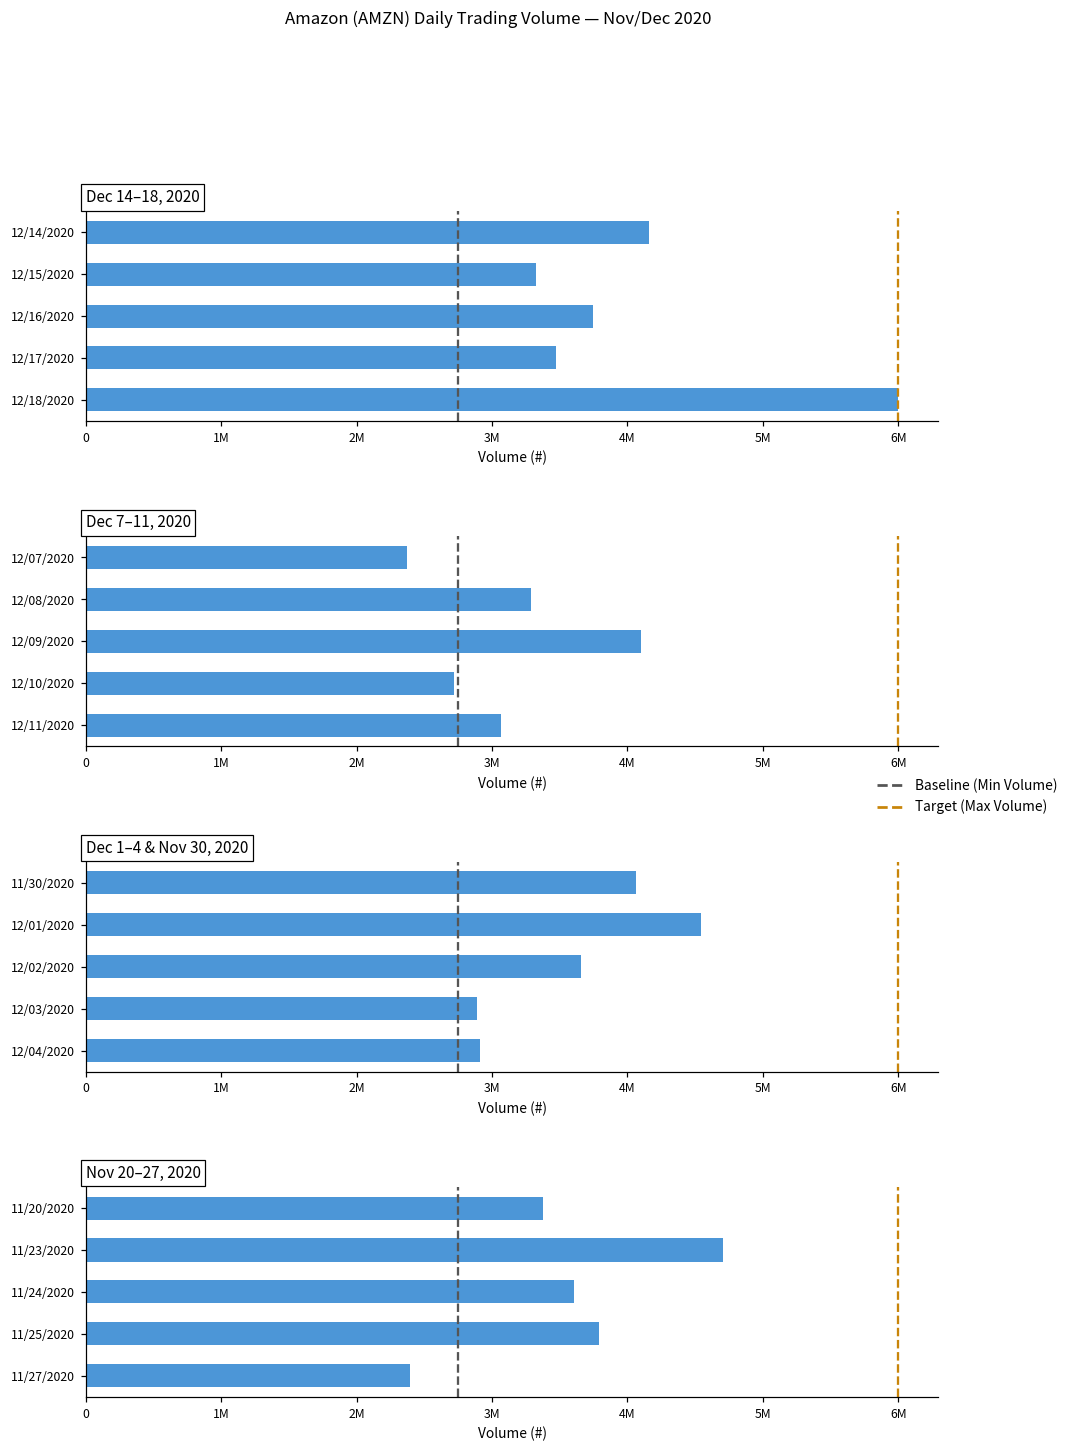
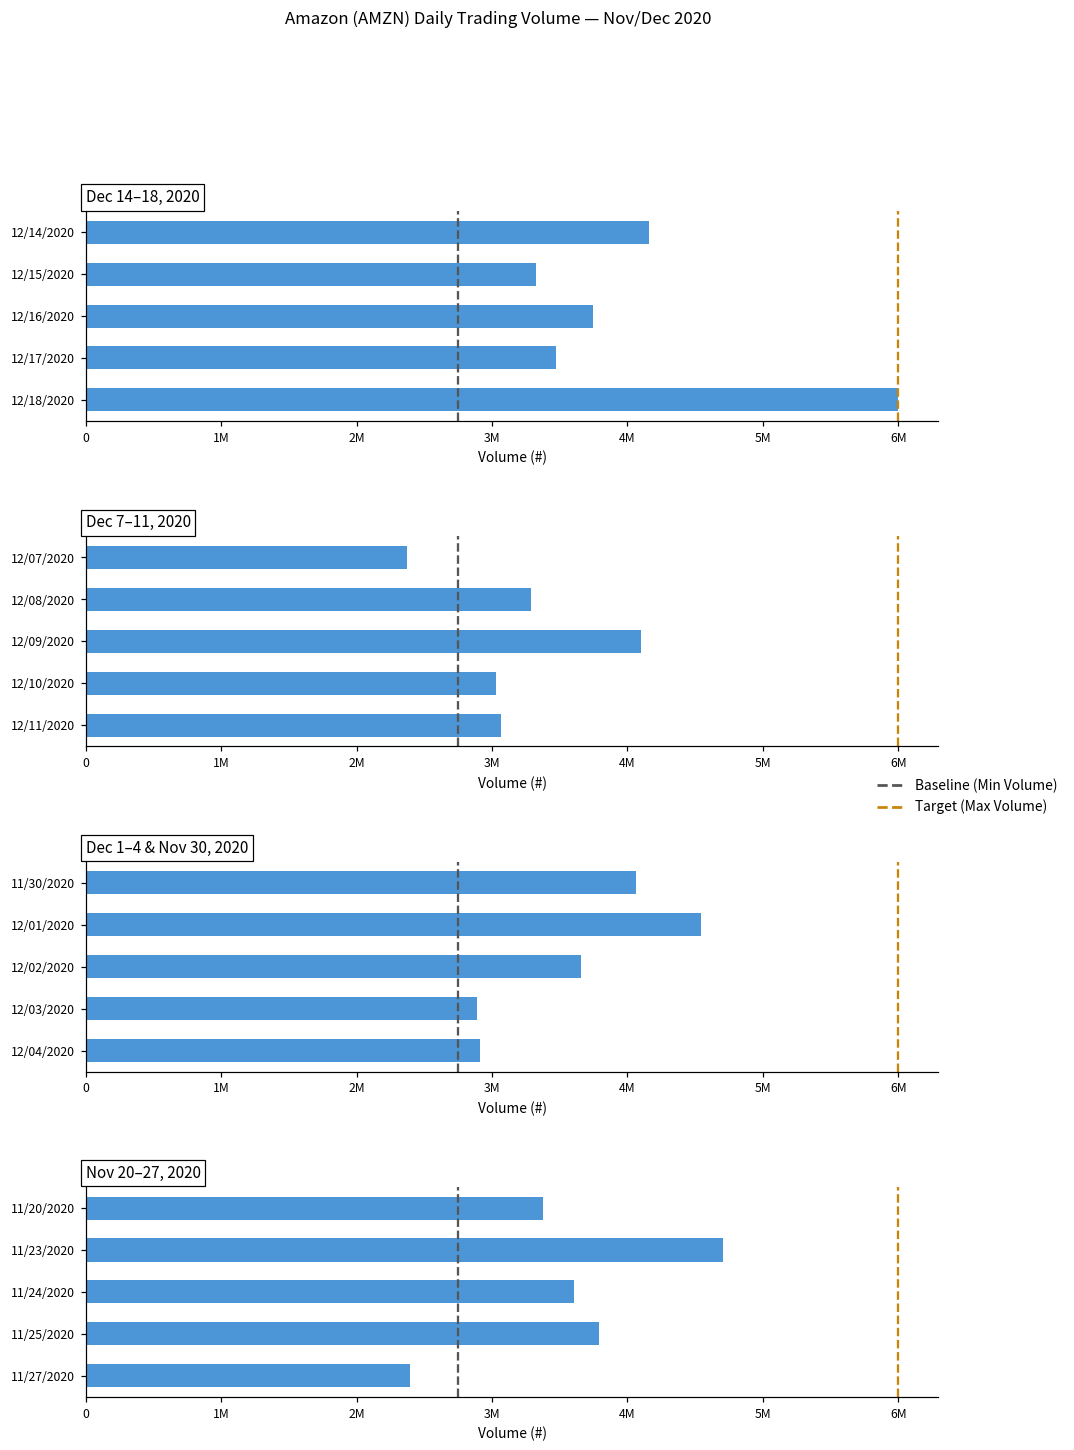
Dec 7–11, 2020, 12/10/2020: 2720000 -> 3030000
